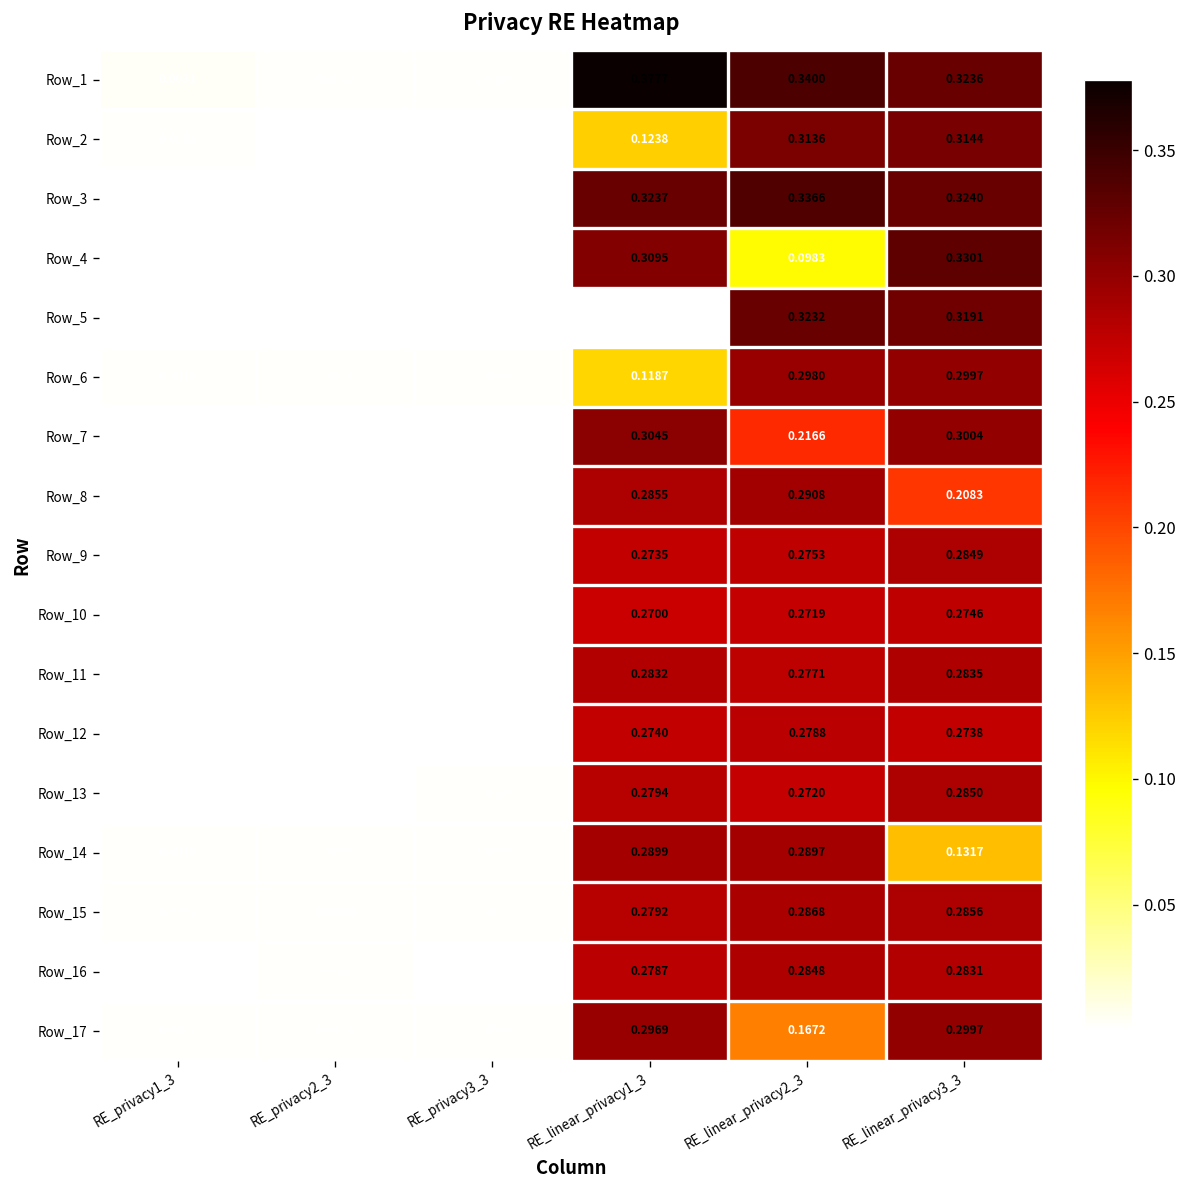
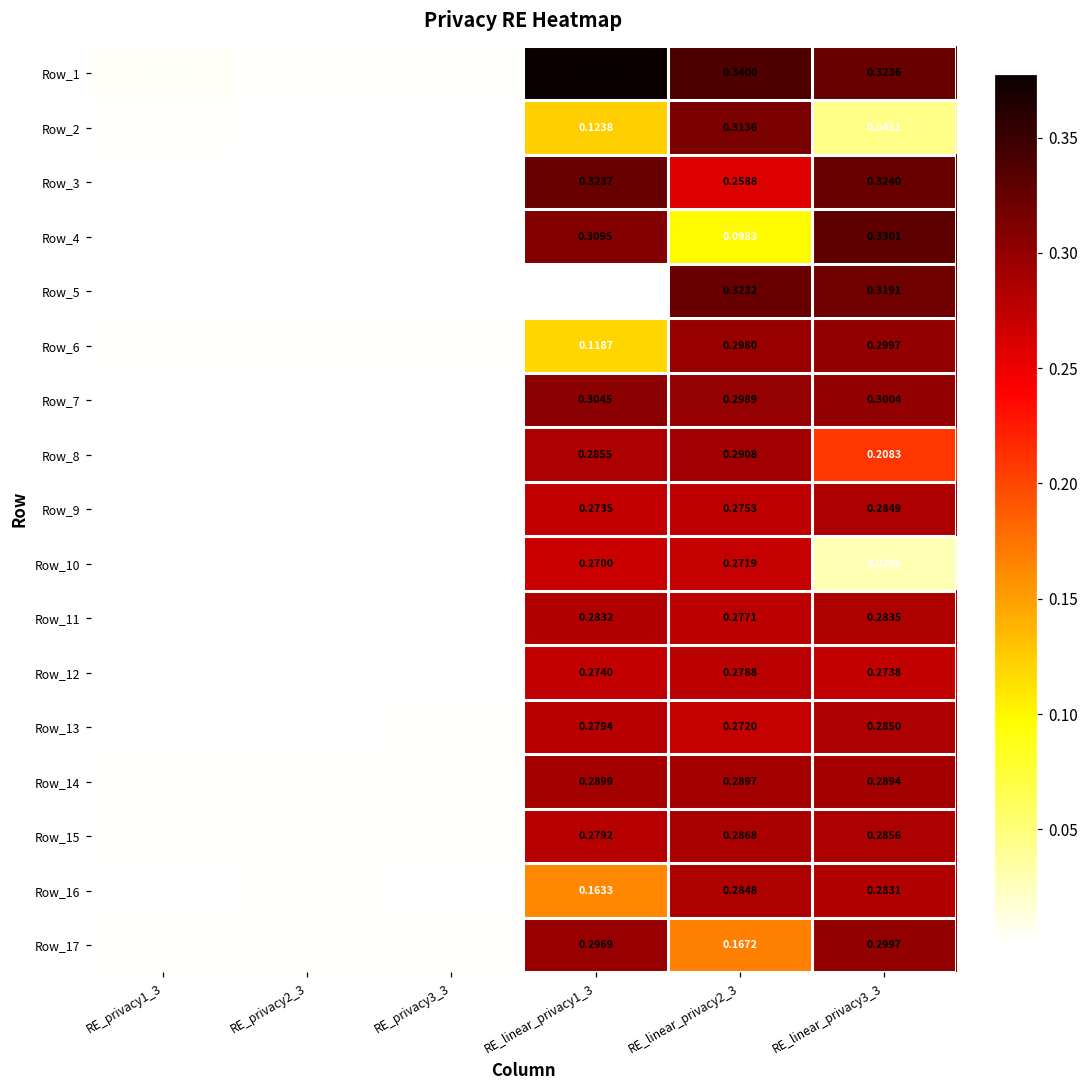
Row_2, RE_linear_privacy3_3: 0.3144 -> 0.0451
Row_3, RE_linear_privacy2_3: 0.3366 -> 0.2588
Row_7, RE_linear_privacy2_3: 0.2166 -> 0.2989
Row_10, RE_linear_privacy3_3: 0.2746 -> 0.0286
Row_14, RE_linear_privacy3_3: 0.1317 -> 0.2894
Row_16, RE_linear_privacy1_3: 0.2787 -> 0.1633
